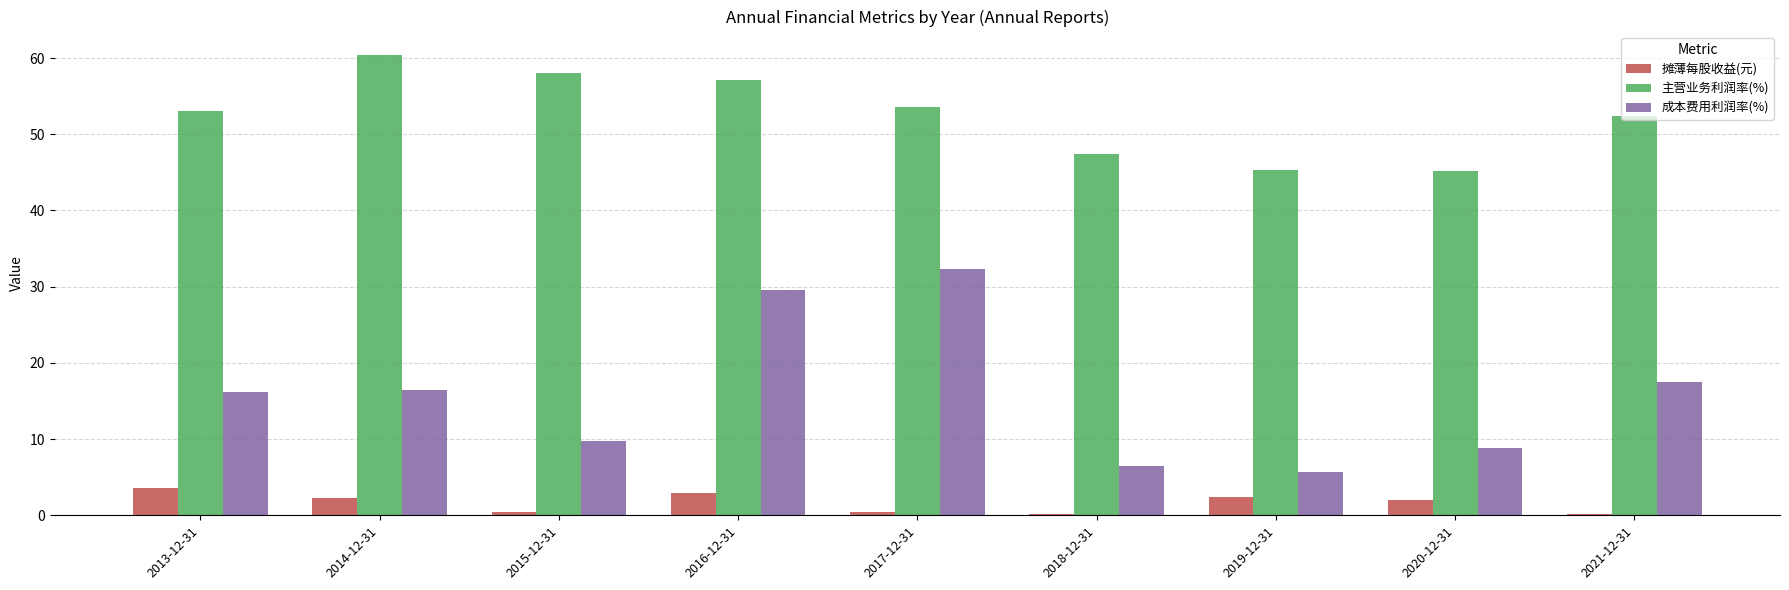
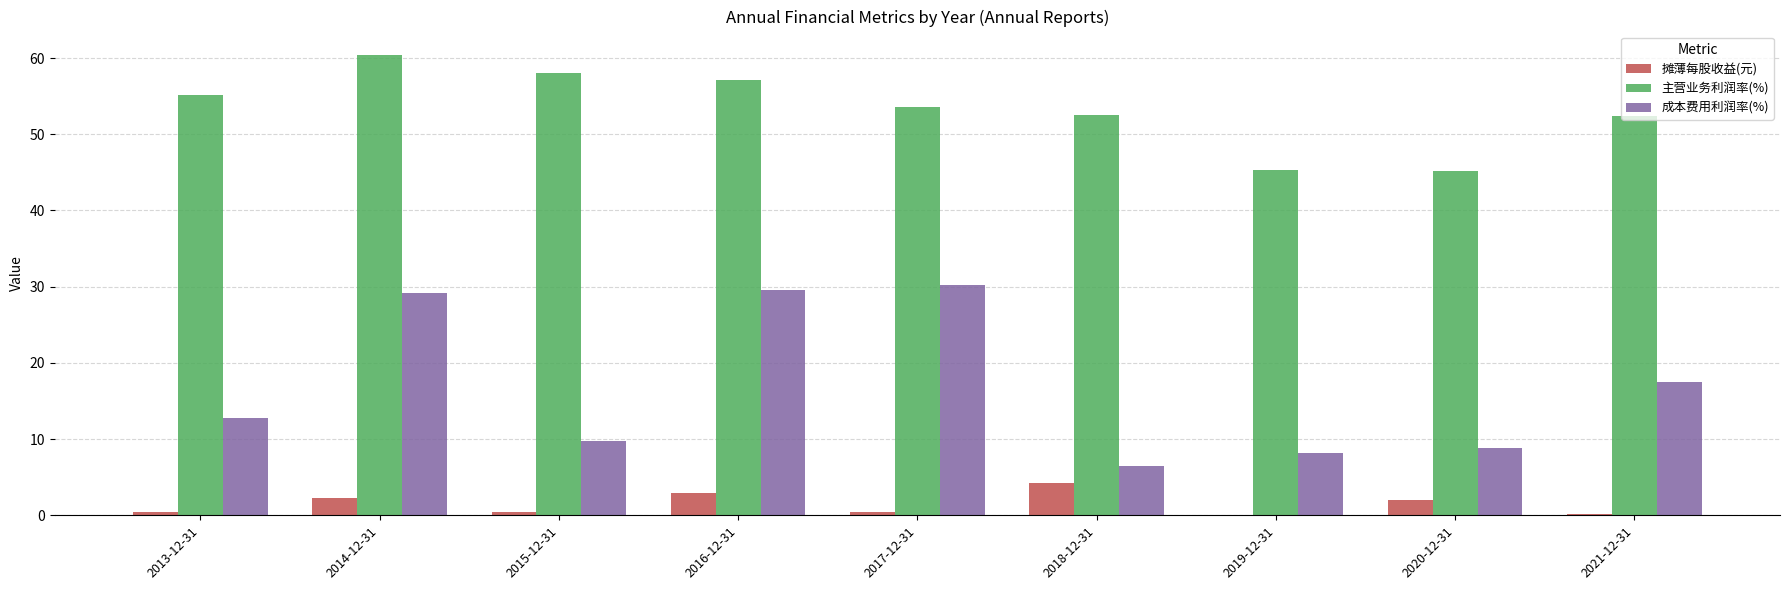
摊薄每股收益(元), 2013-12-31: 4 -> 0
主营业务利润率(%), 2013-12-31: 53 -> 55
成本费用利润率(%), 2013-12-31: 16 -> 13
成本费用利润率(%), 2014-12-31: 16 -> 29
成本费用利润率(%), 2017-12-31: 32 -> 30
摊薄每股收益(元), 2018-12-31: 0 -> 4
主营业务利润率(%), 2018-12-31: 47 -> 53
摊薄每股收益(元), 2019-12-31: 2 -> 0
成本费用利润率(%), 2019-12-31: 6 -> 8
